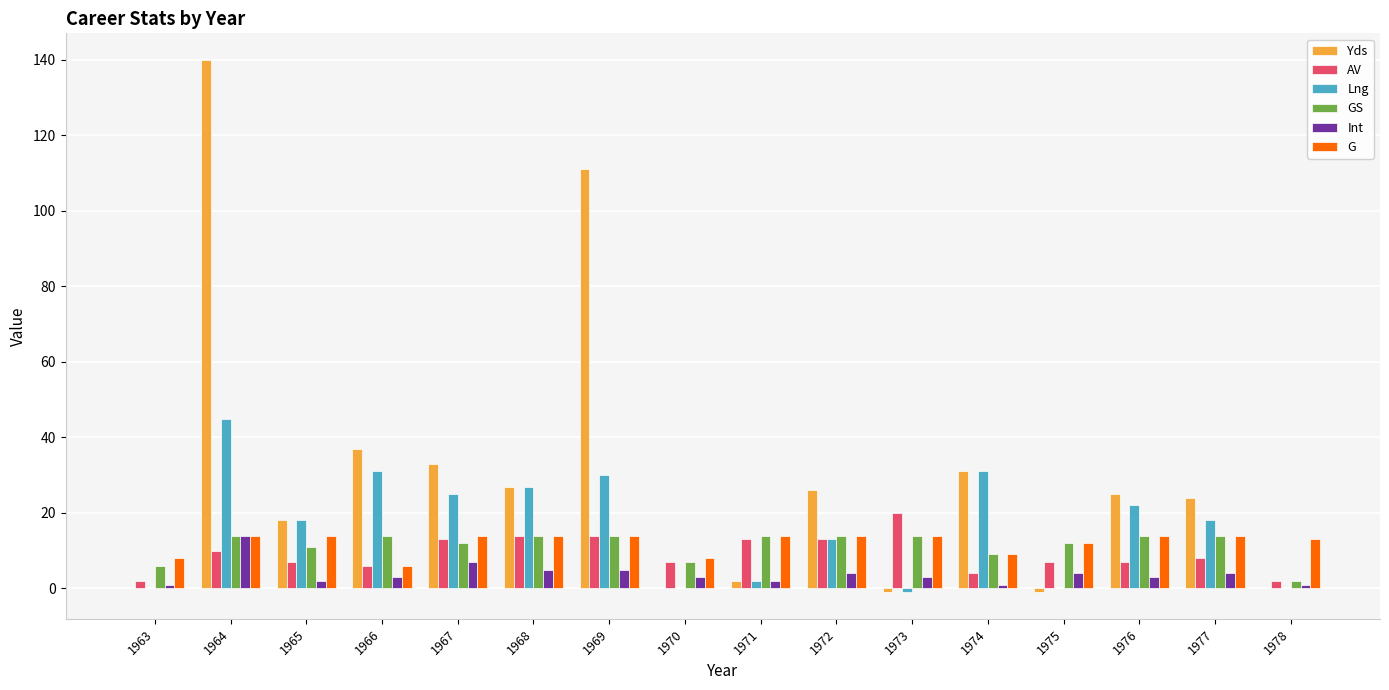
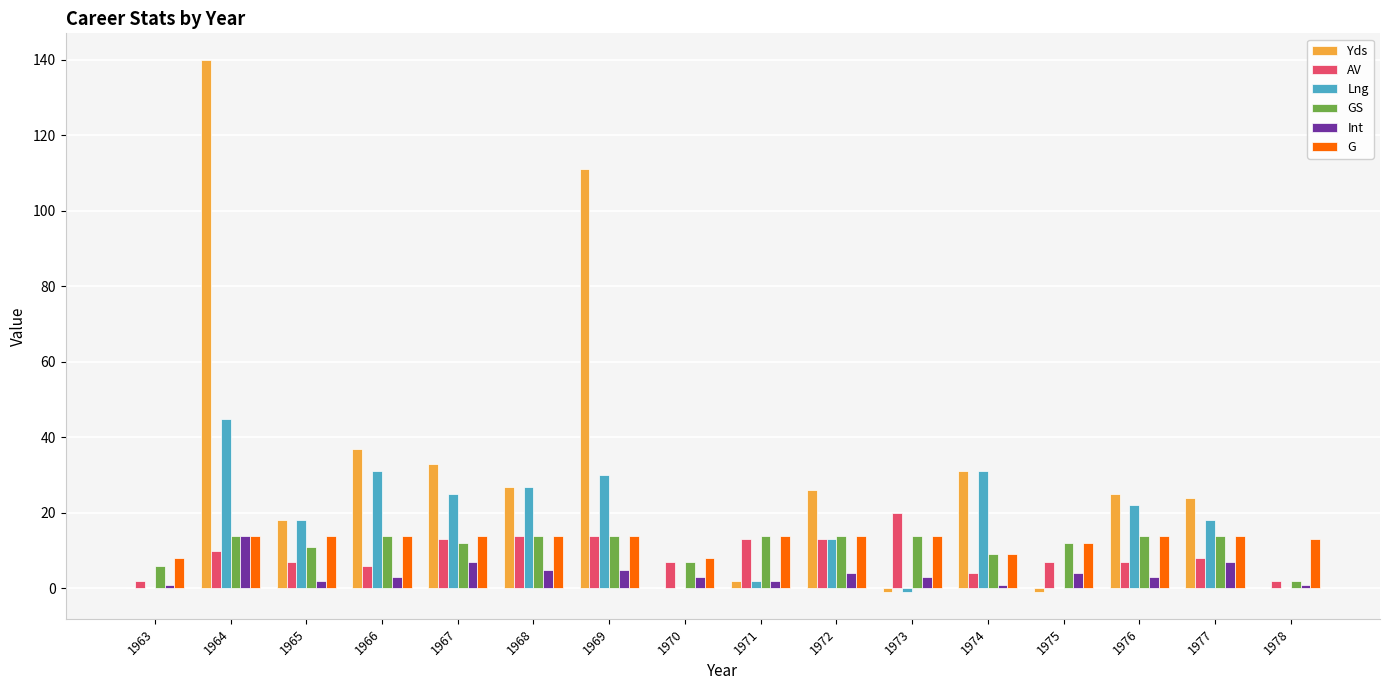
G, 1966: 6 -> 14
Int, 1977: 4 -> 7
